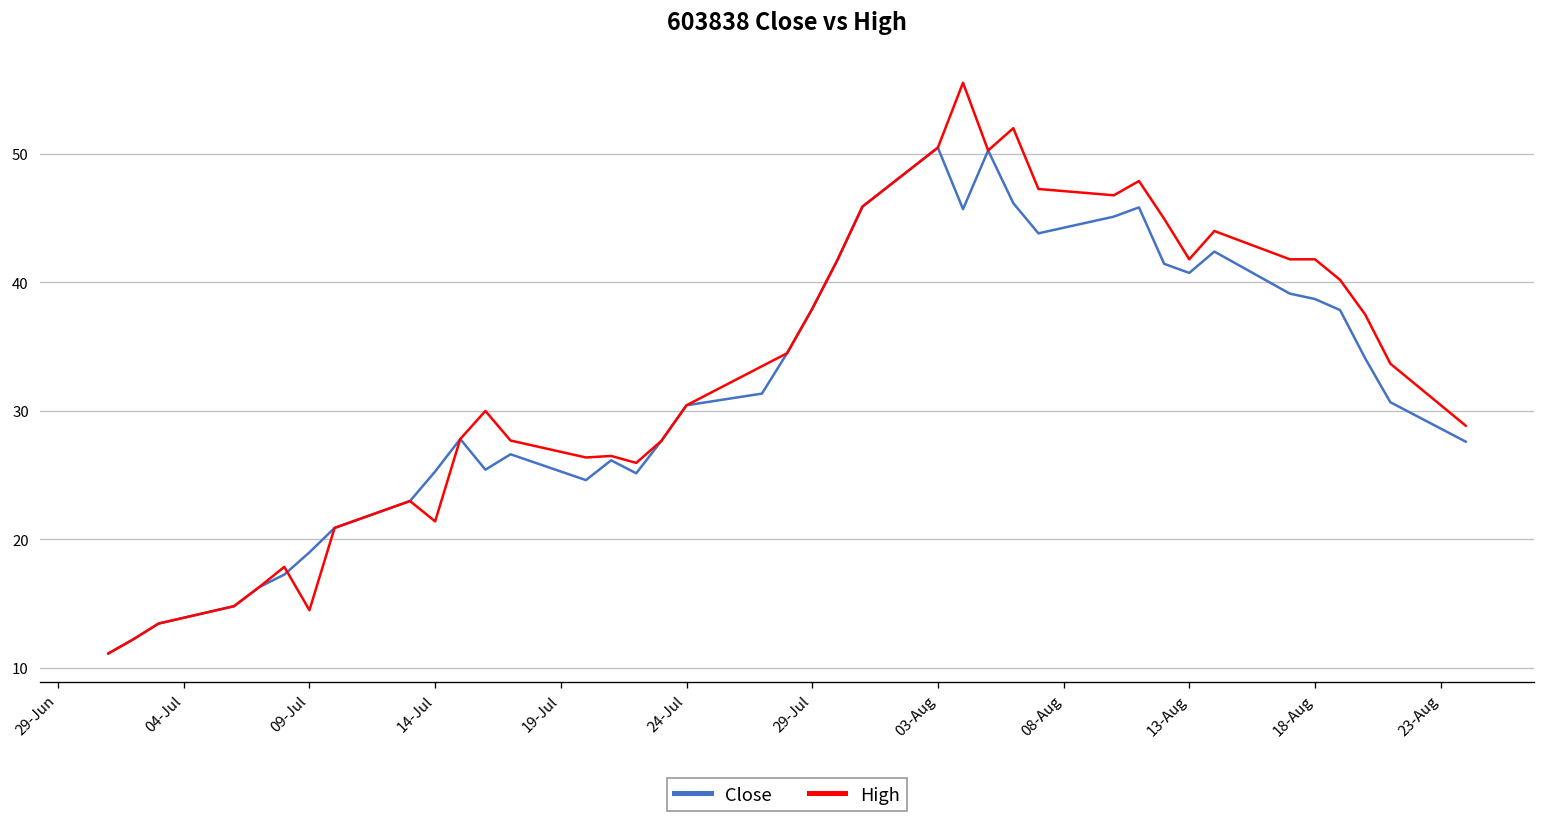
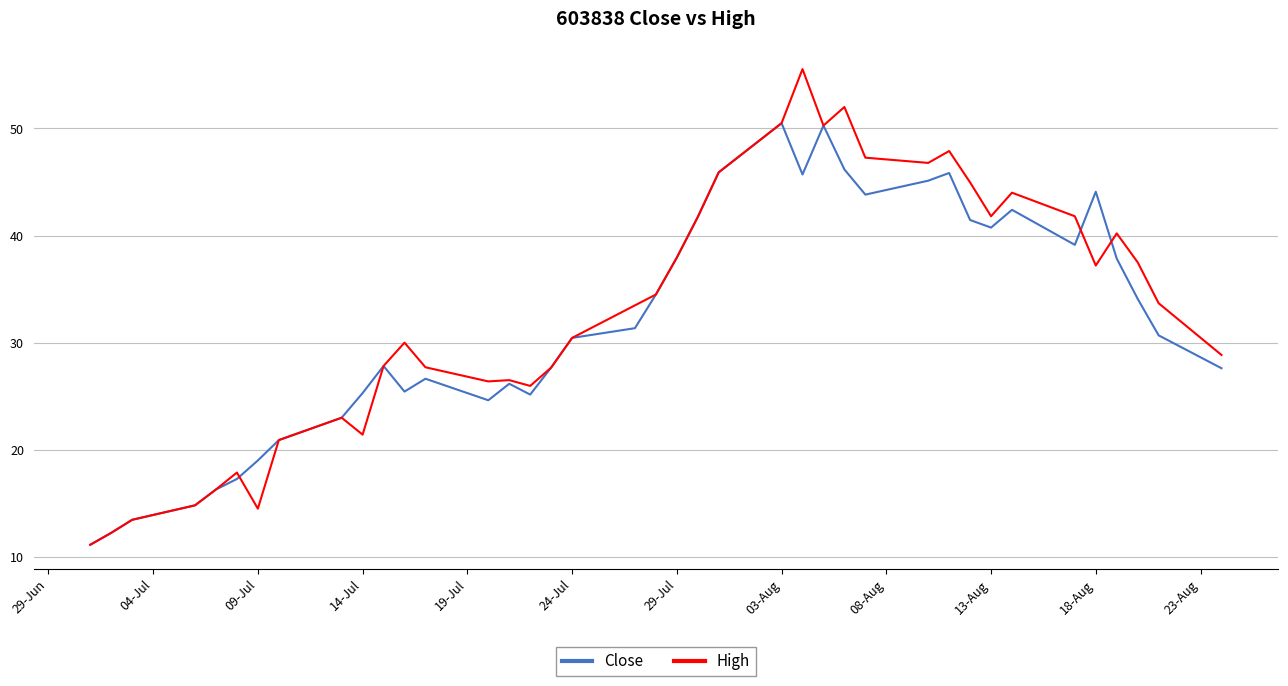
Close, 18-Aug: 38.7 -> 44.1
High, 18-Aug: 41.8 -> 37.2
